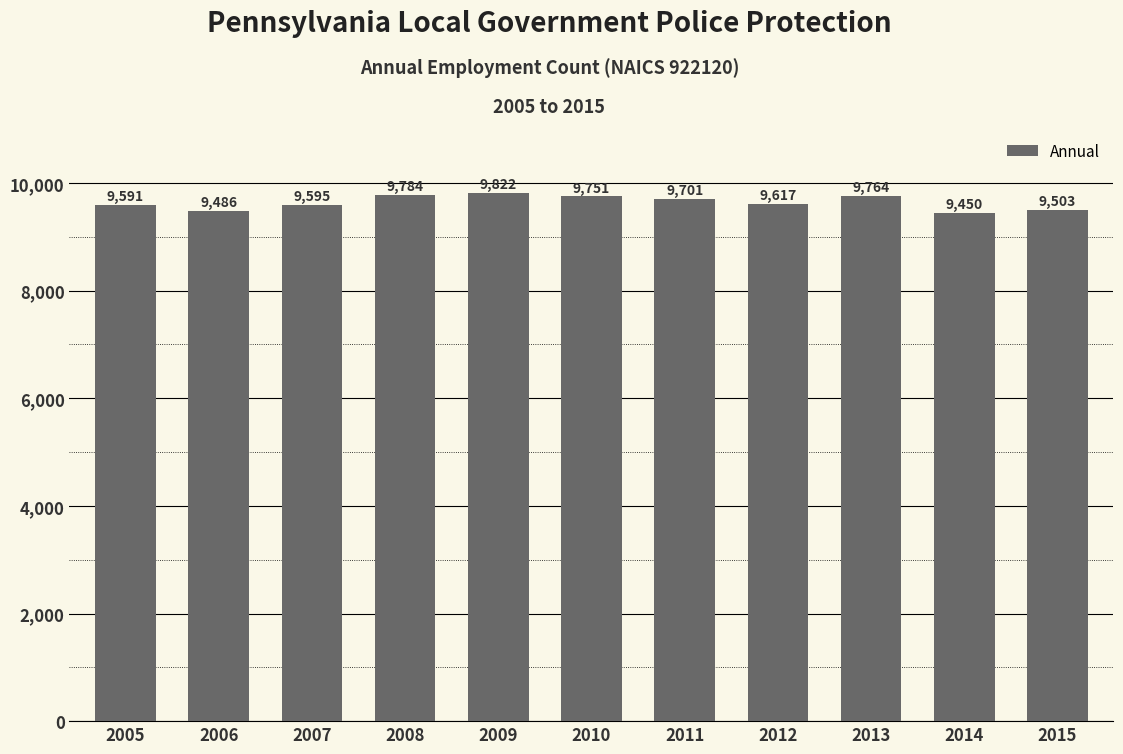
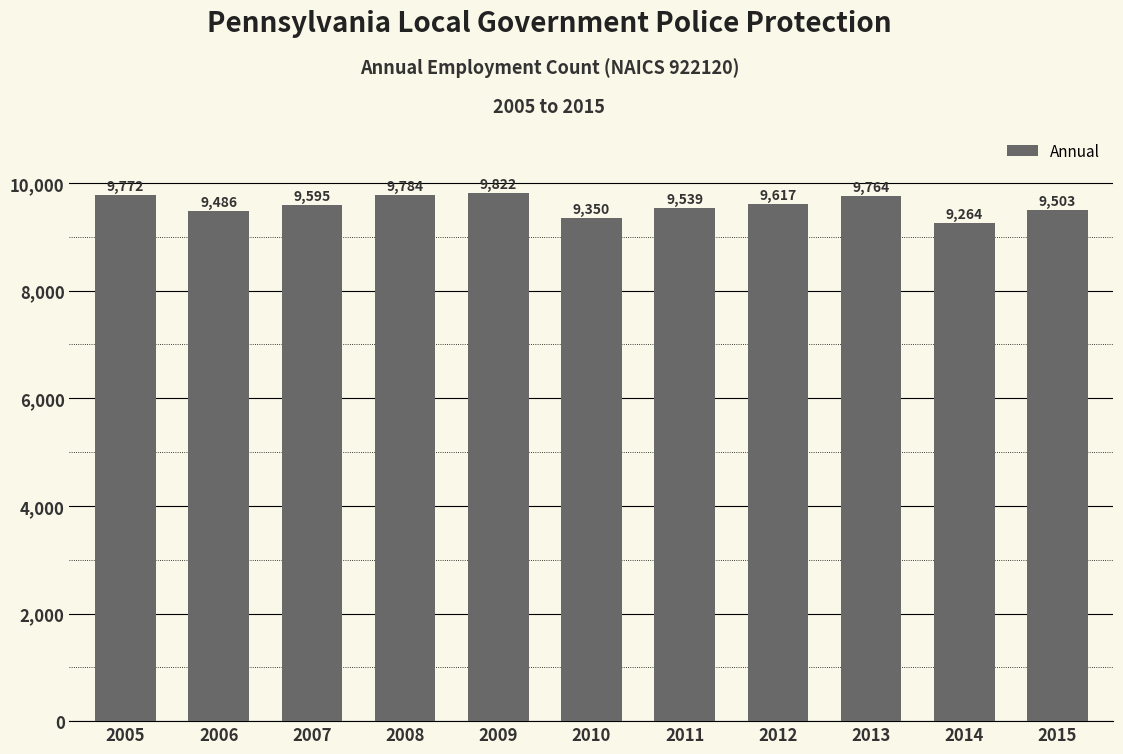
2005: 9,591 -> 9,772
2010: 9,751 -> 9,350
2011: 9,701 -> 9,539
2014: 9,450 -> 9,264
